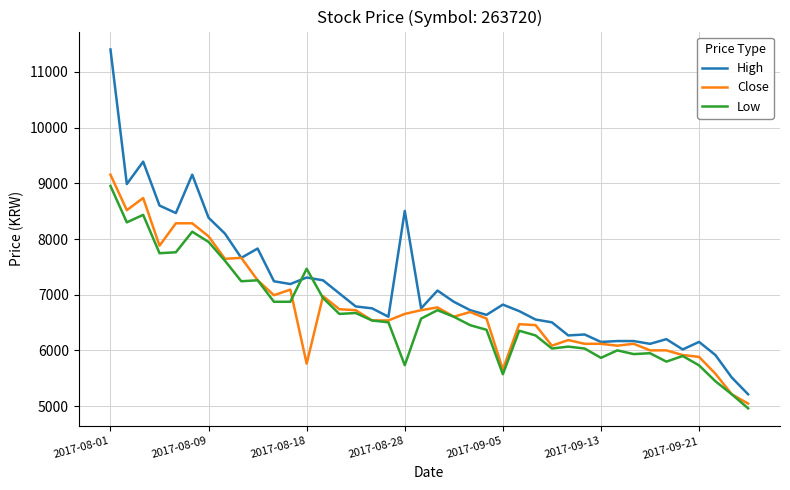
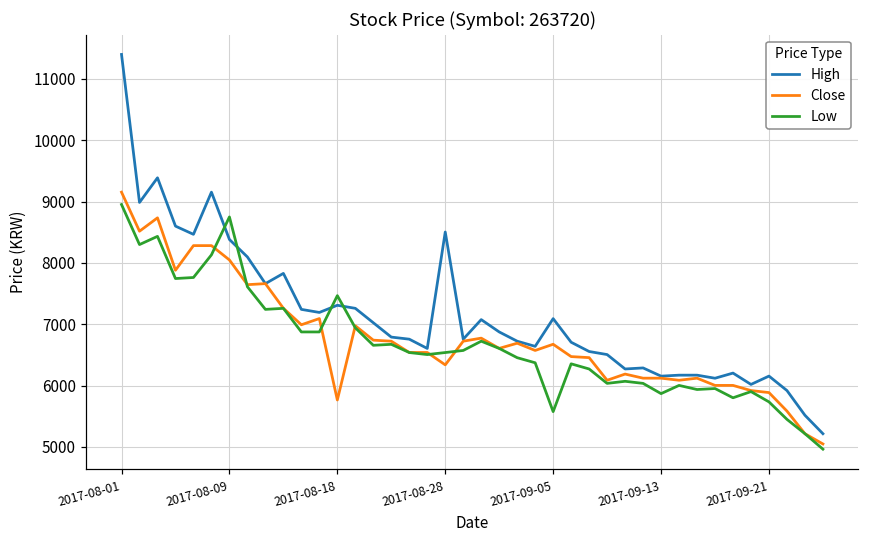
Low, 2017-08-09: 7900 -> 8800
Close, 2017-08-28: 6700 -> 6300
Low, 2017-08-28: 5700 -> 6500
High, 2017-09-05: 6800 -> 7100
Close, 2017-09-05: 5700 -> 6700
